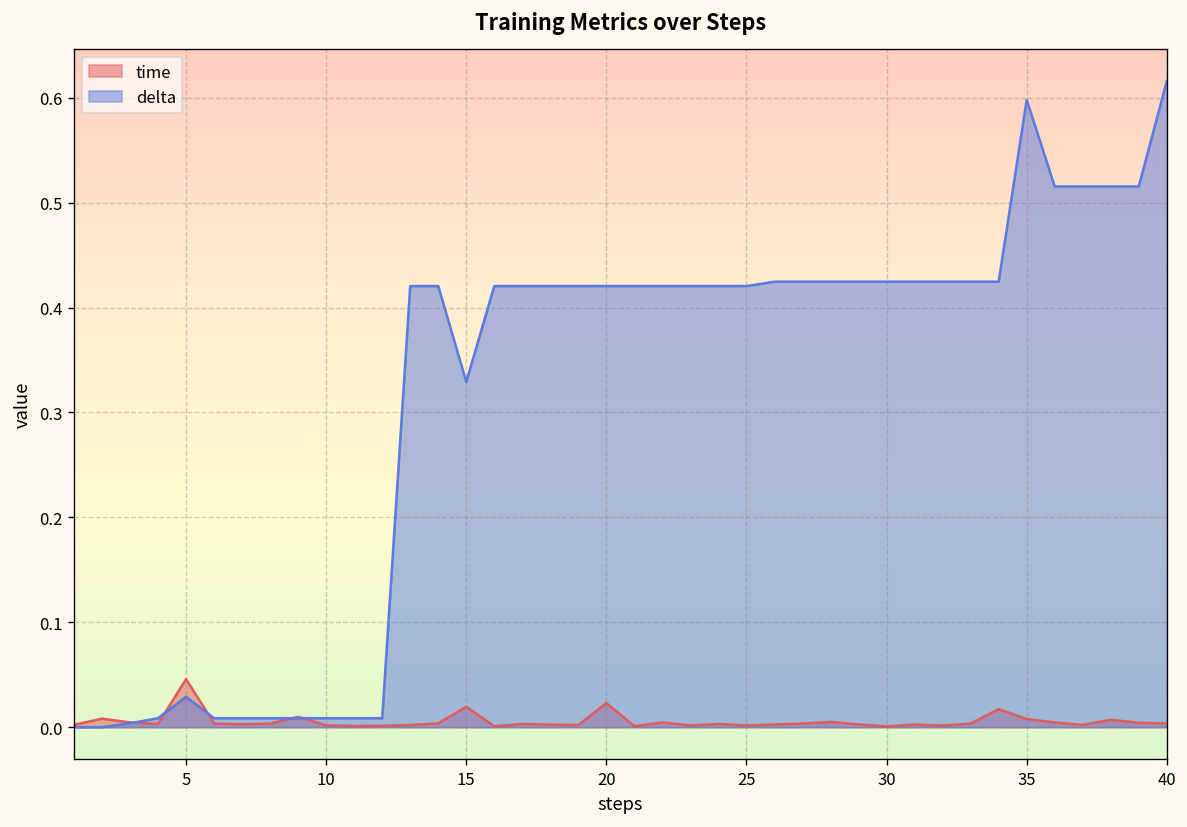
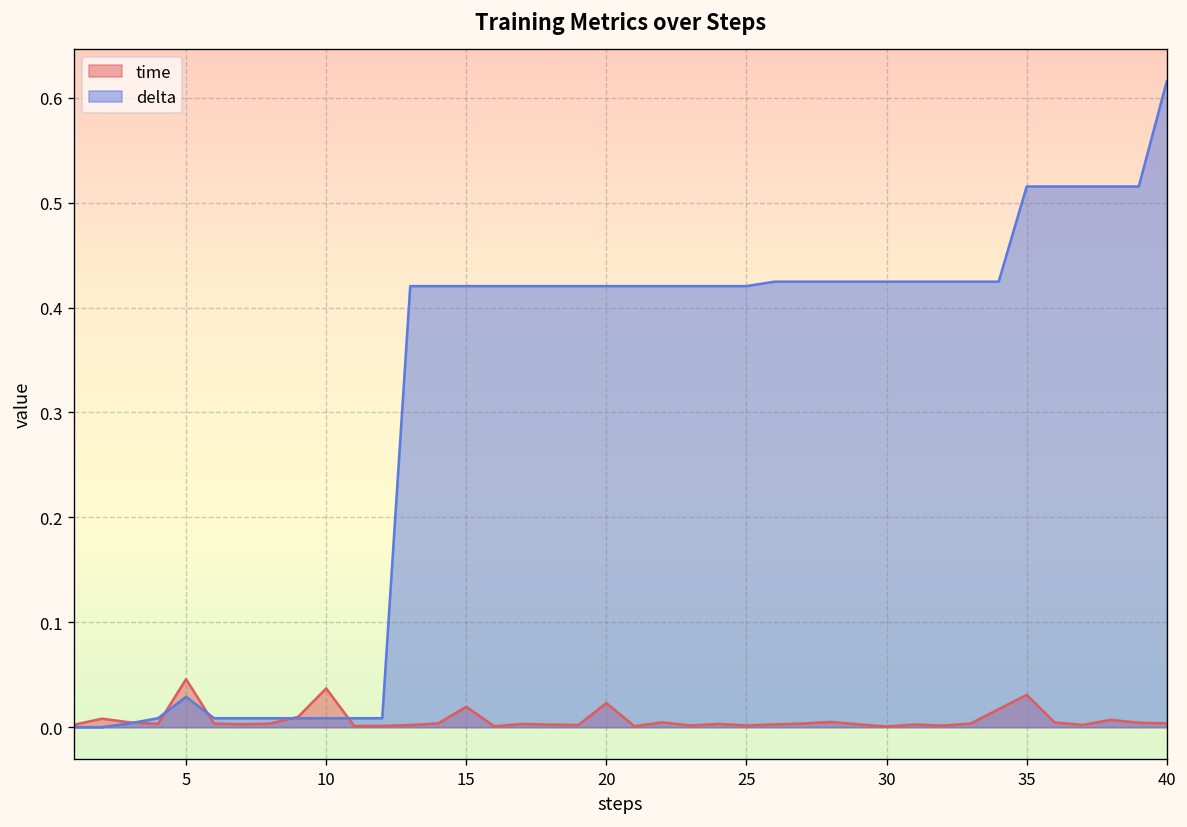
time, 10: 0.00 -> 0.04
delta, 15: 0.33 -> 0.42
time, 35: 0.01 -> 0.03
delta, 35: 0.60 -> 0.52
